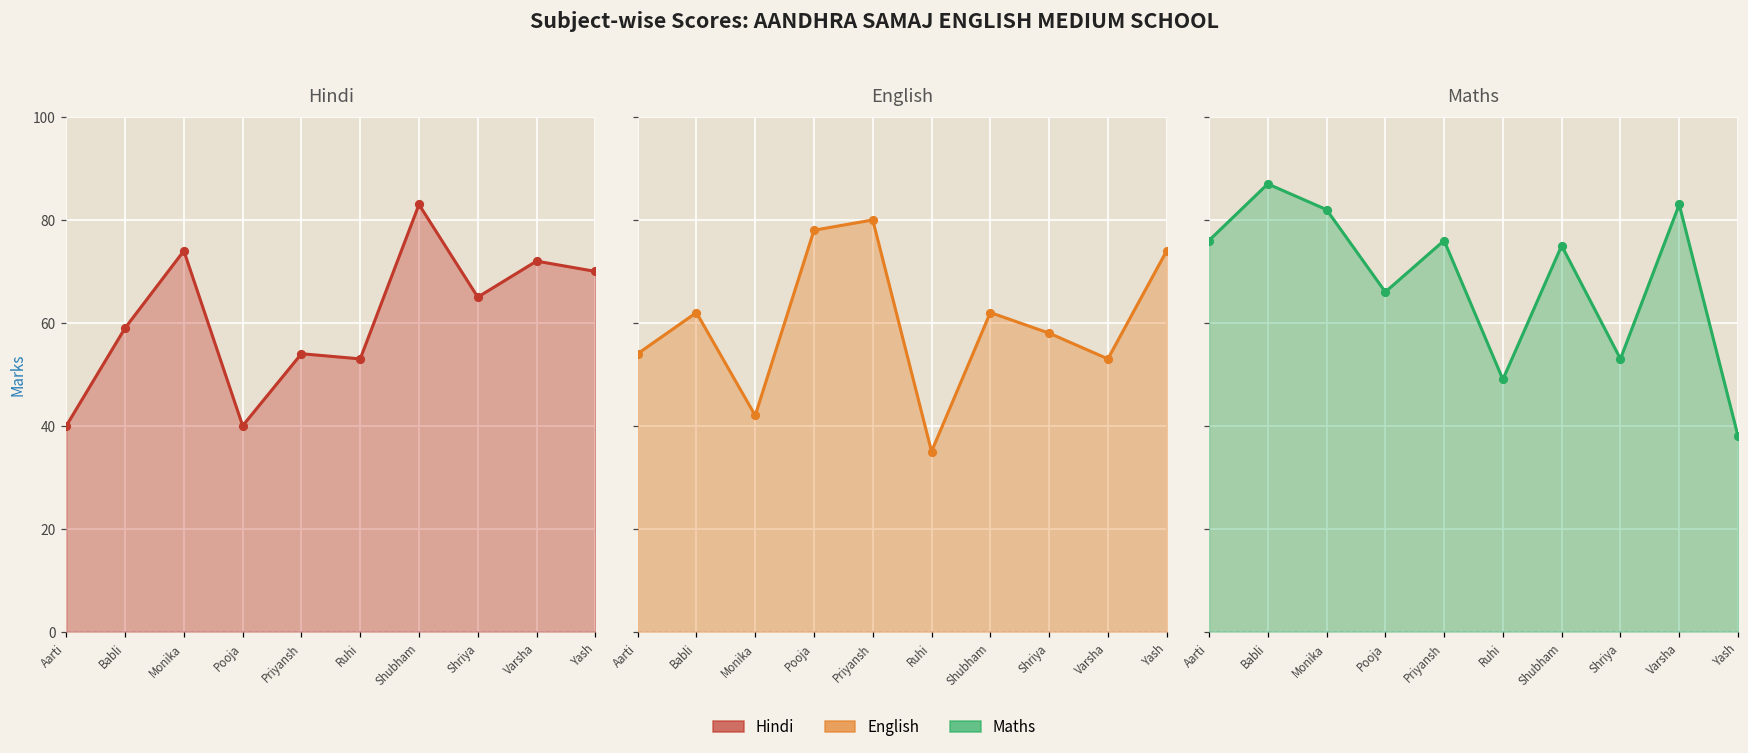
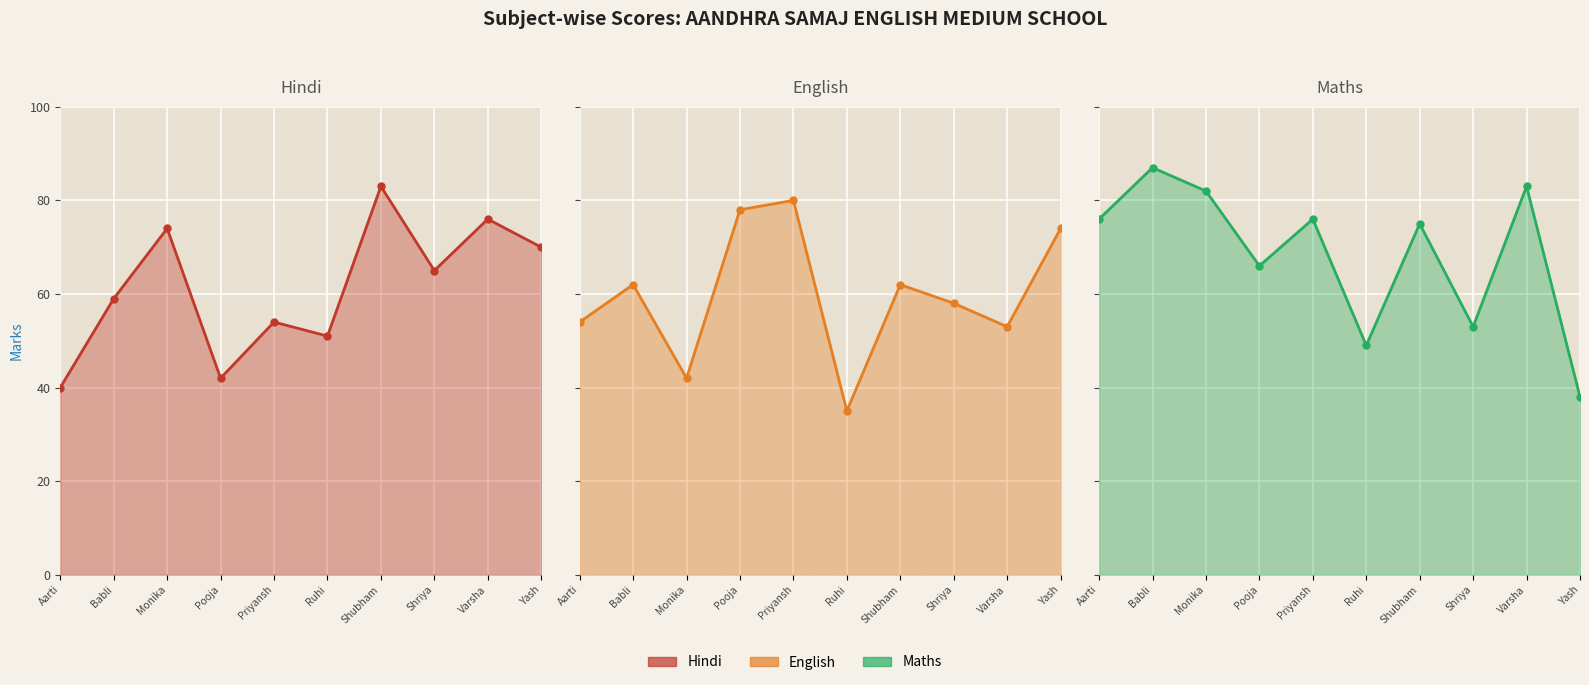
Hindi, Pooja: 40 -> 42
Hindi, Ruhi: 53 -> 51
Hindi, Varsha: 72 -> 76
